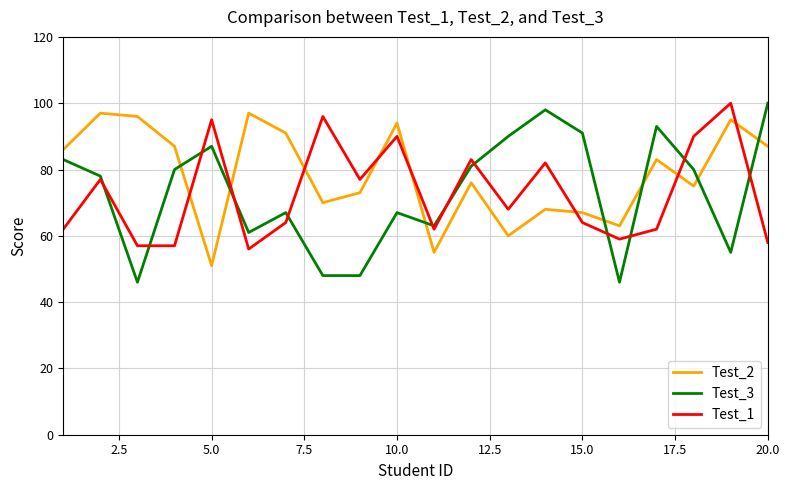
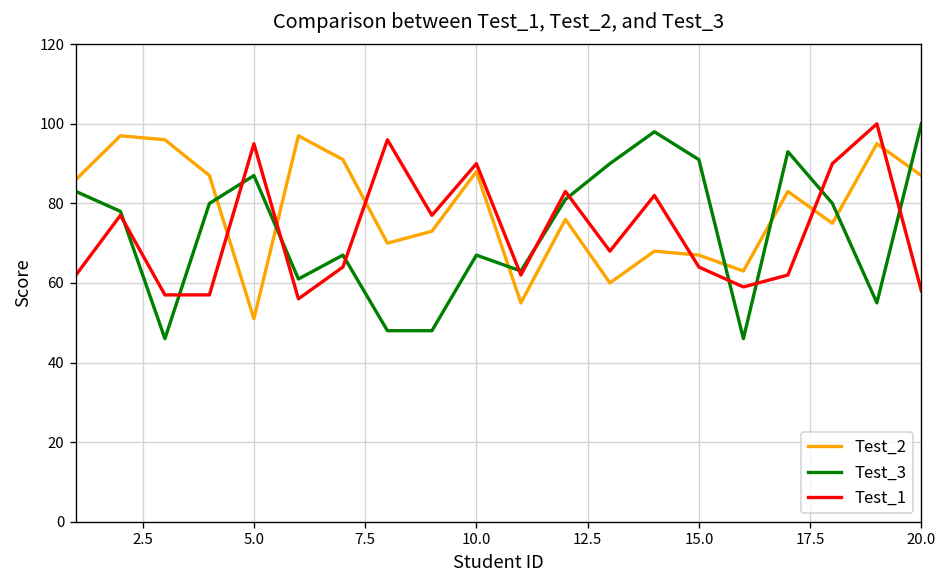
Test_2, 10.0: 94 -> 88
